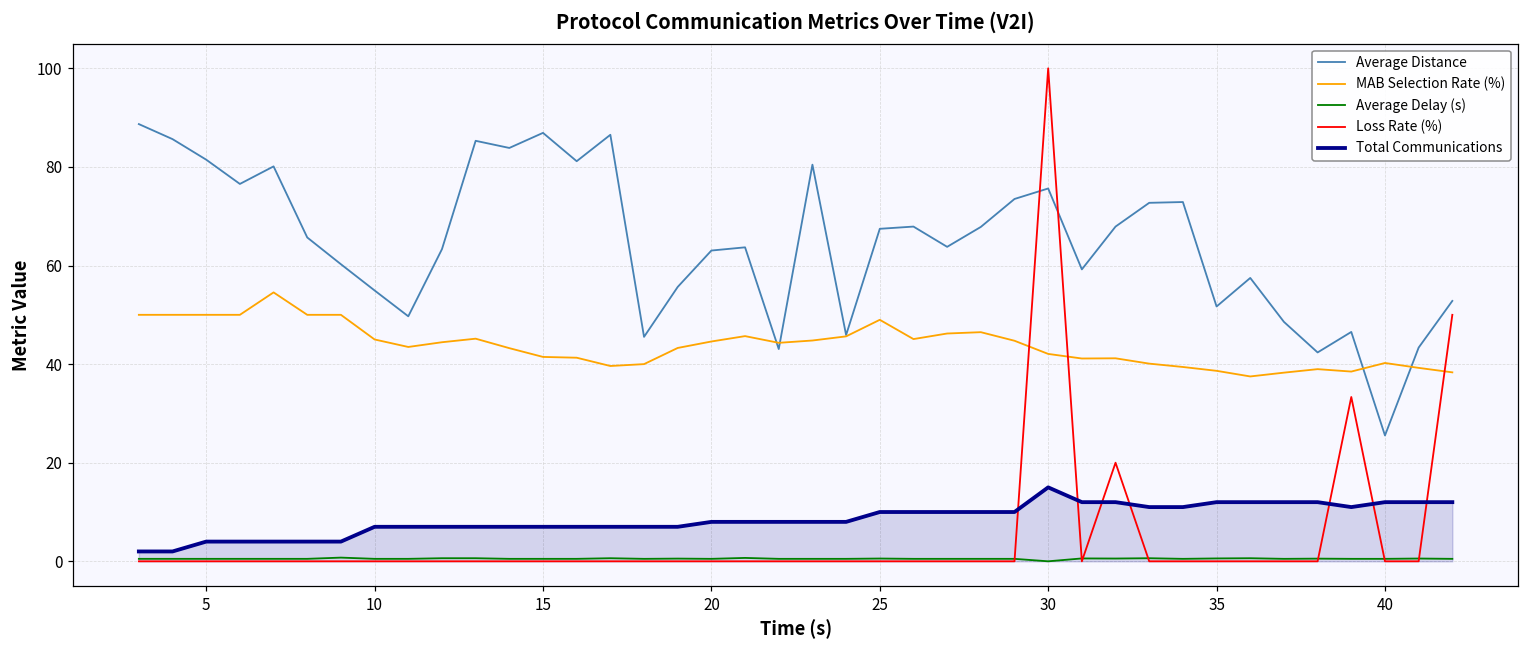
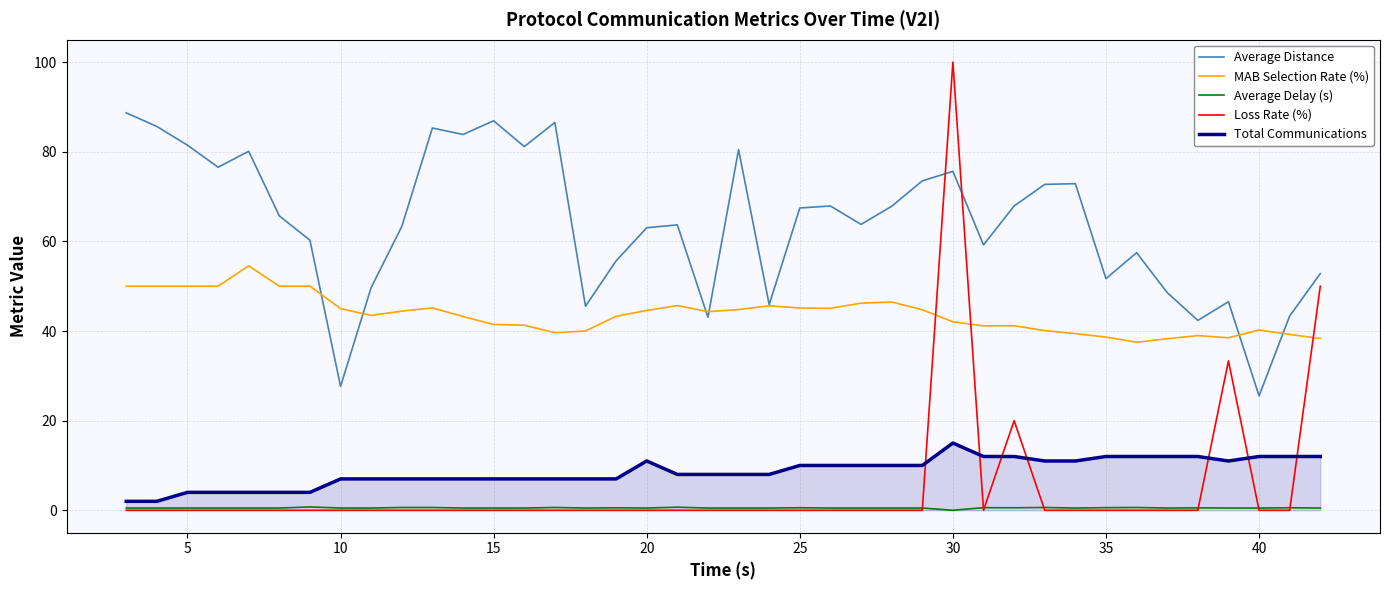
Average Distance, 10: 55 -> 28
Total Communications, 20: 8 -> 11
MAB Selection Rate (%), 25: 49 -> 45
